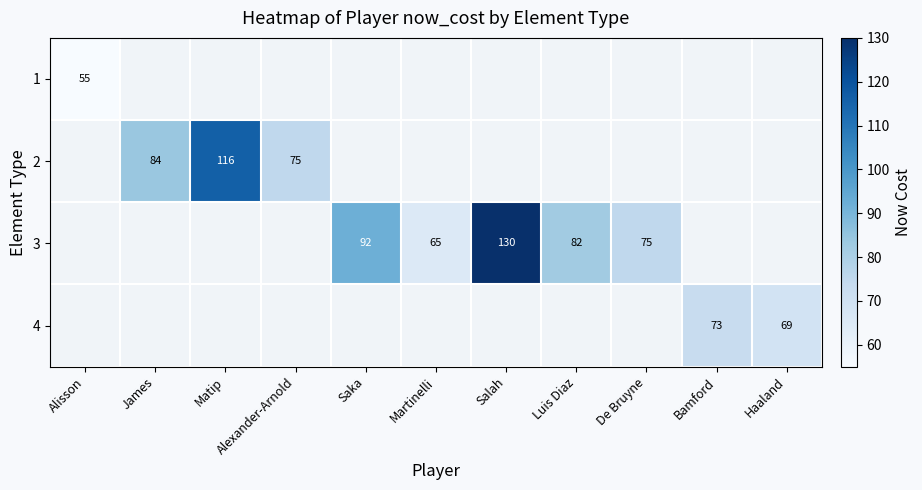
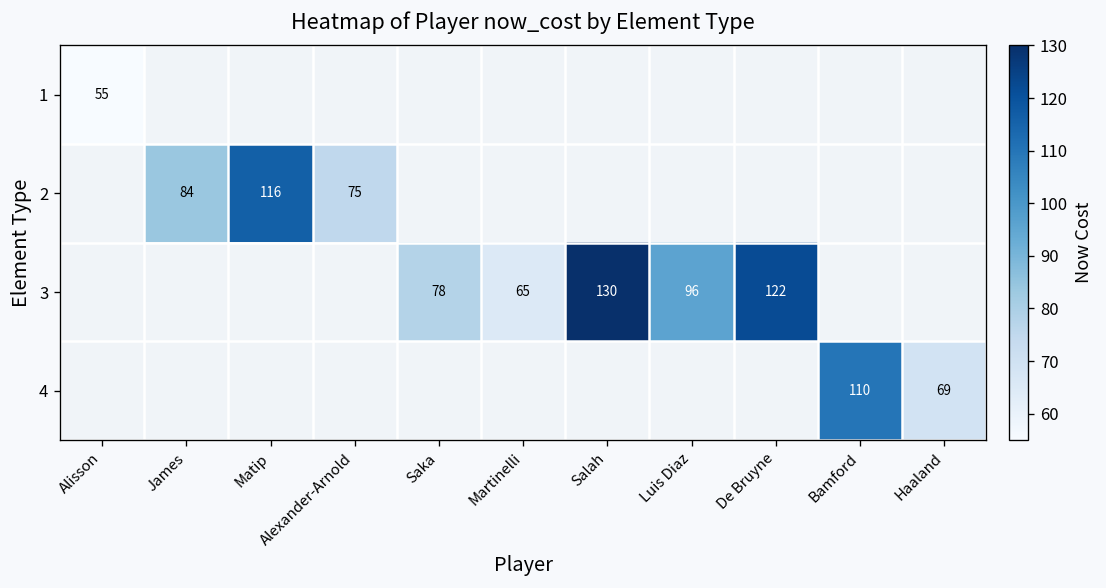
3, Saka: 92 -> 78
3, Luis Diaz: 82 -> 96
3, De Bruyne: 75 -> 122
4, Bamford: 73 -> 110
